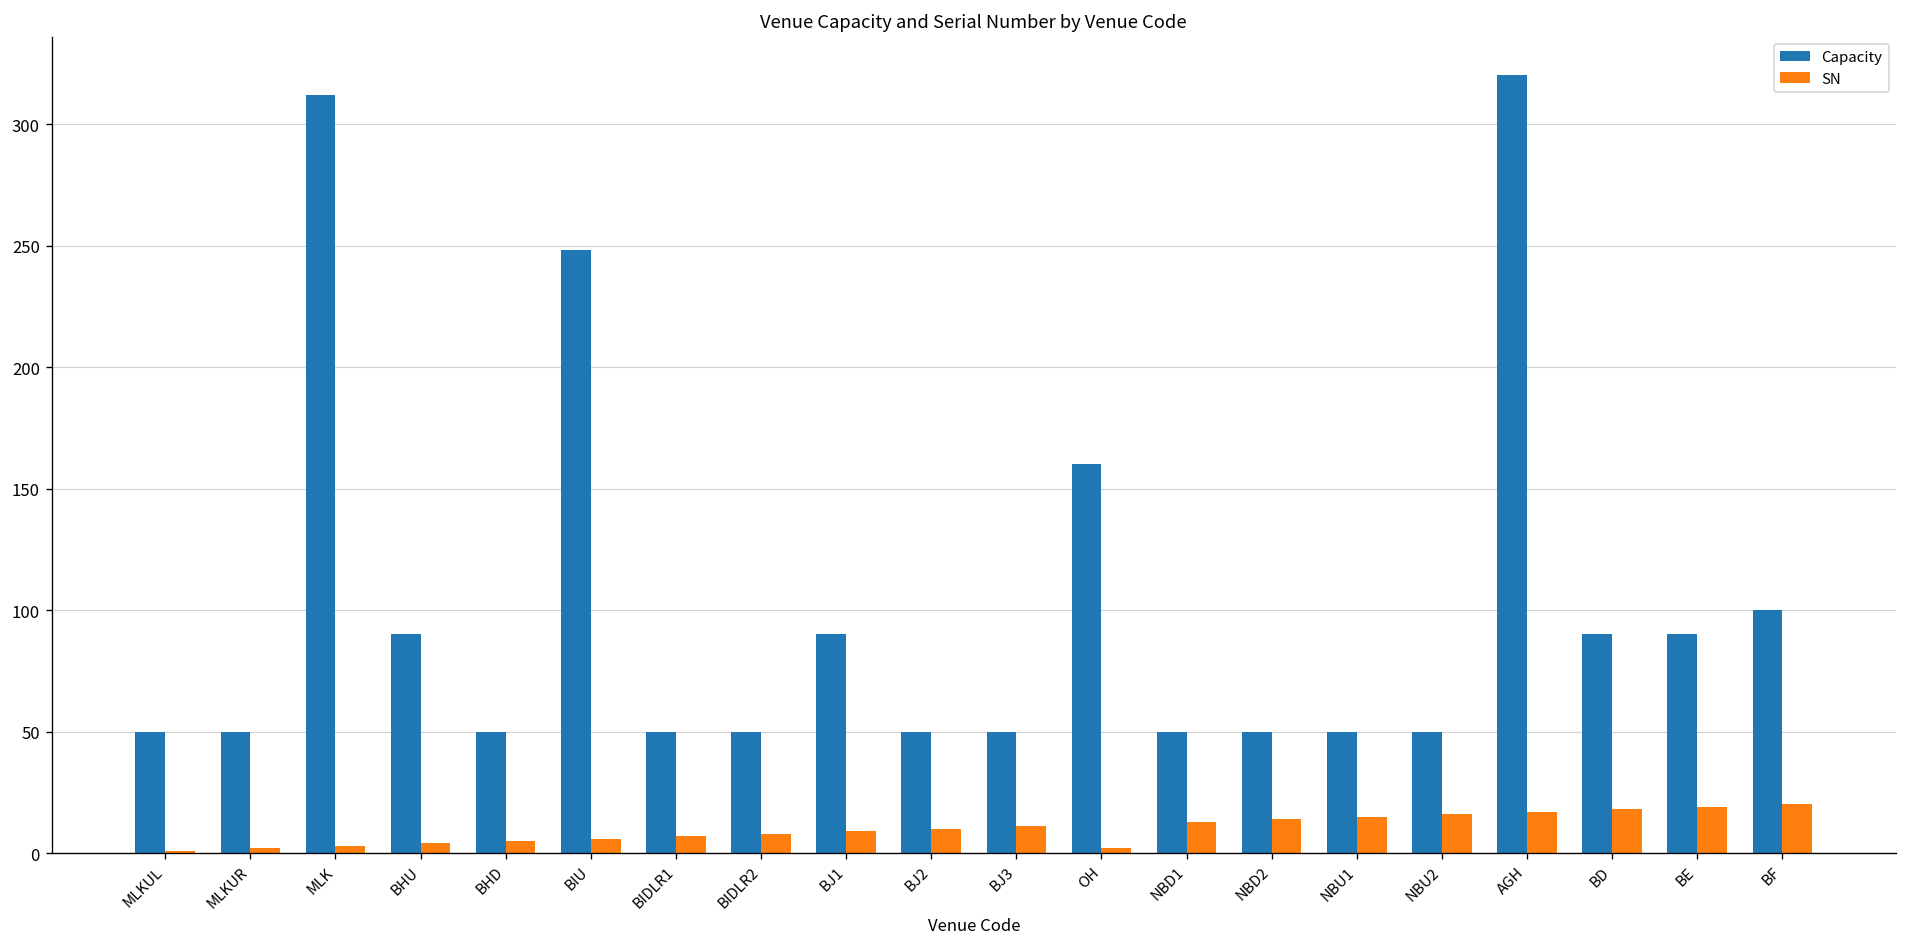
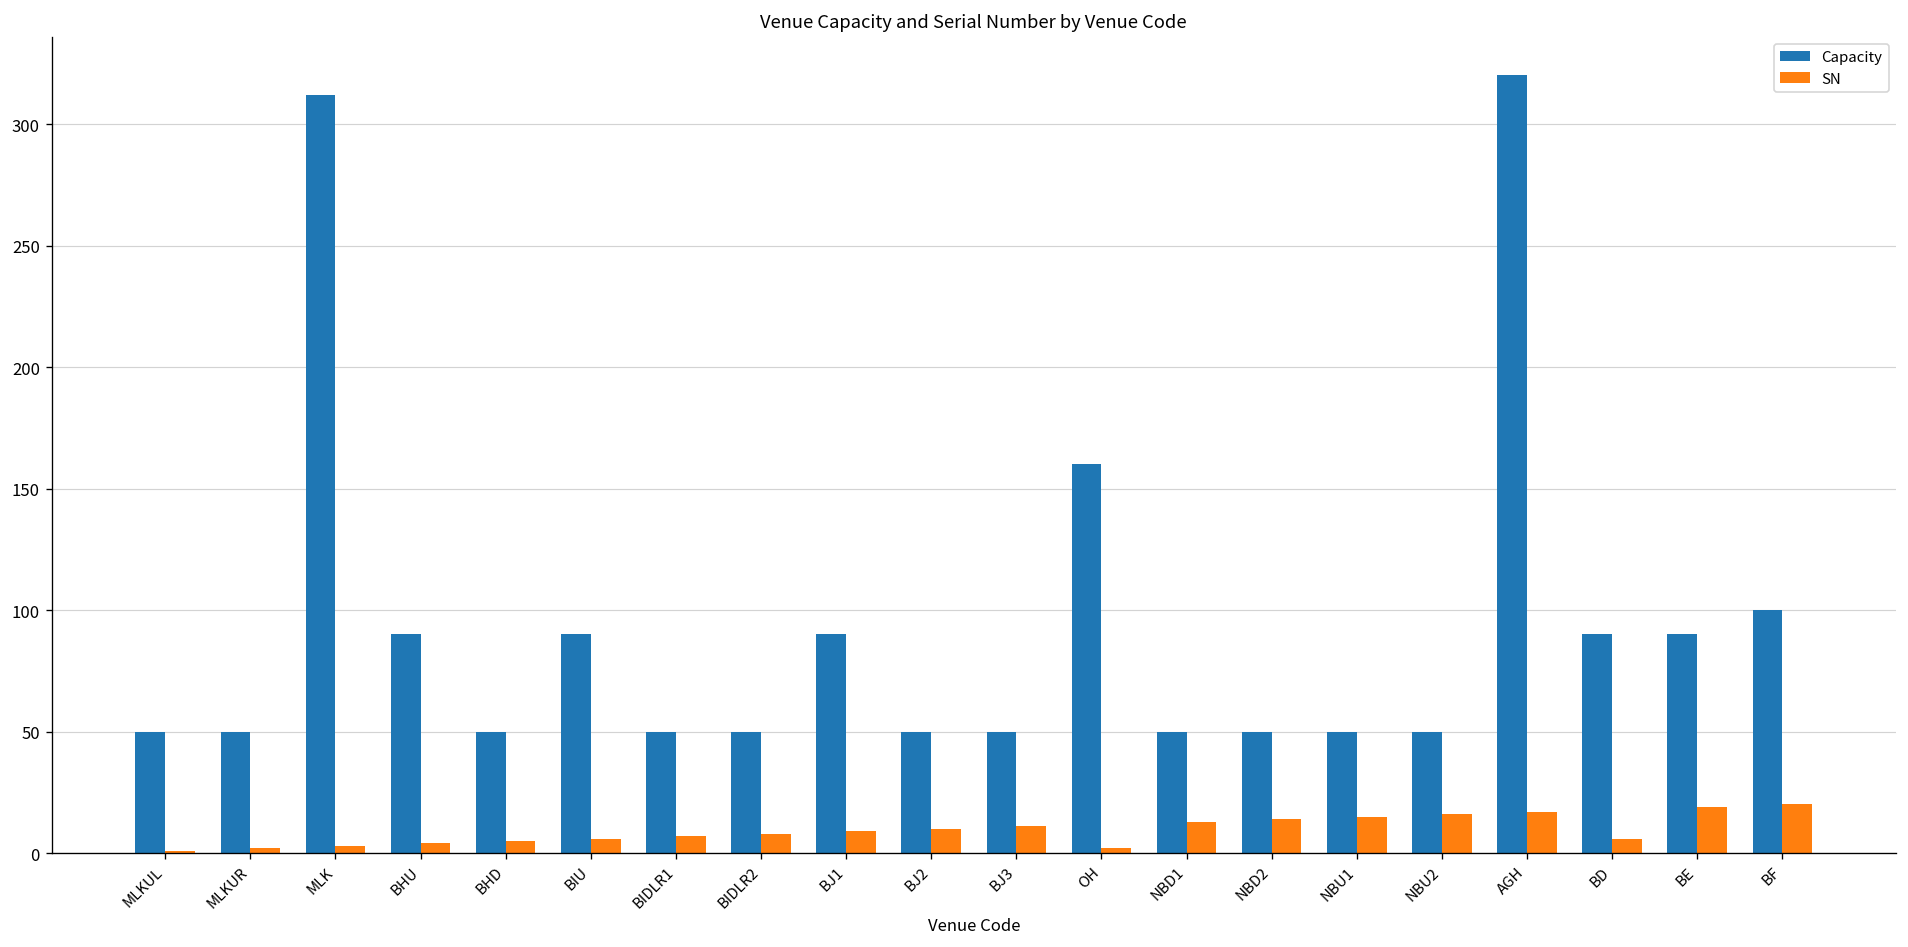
Capacity, BIU: 248 -> 90
SN, BD: 18 -> 6
